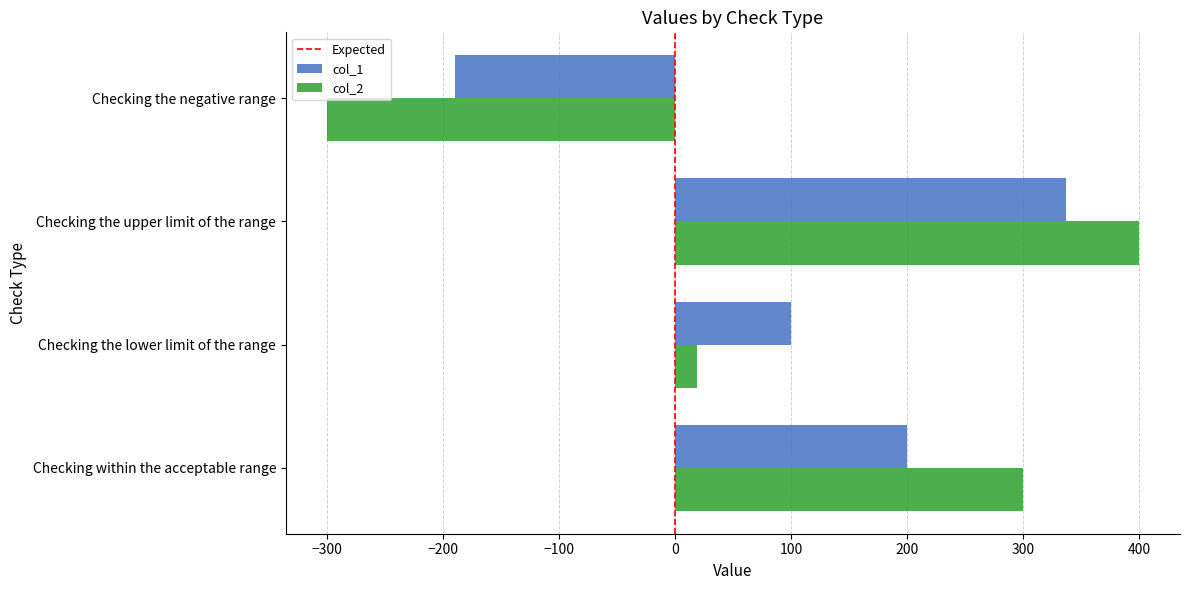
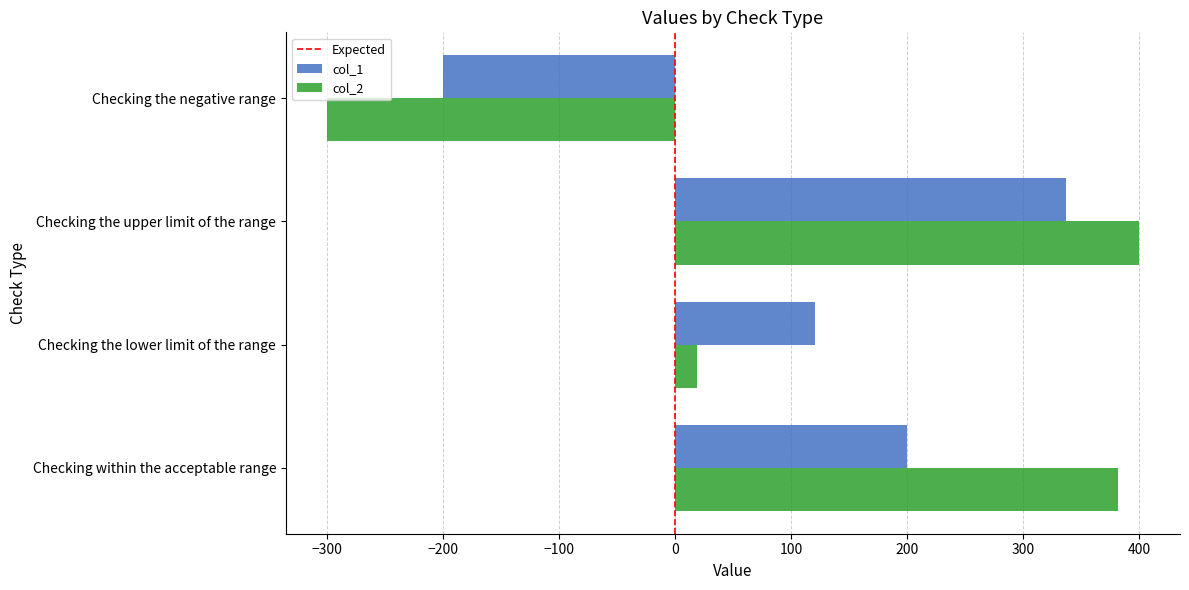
col_1, Checking the negative range: -189 -> -200
col_1, Checking the lower limit of the range: 100 -> 121
col_2, Checking within the acceptable range: 300 -> 382
